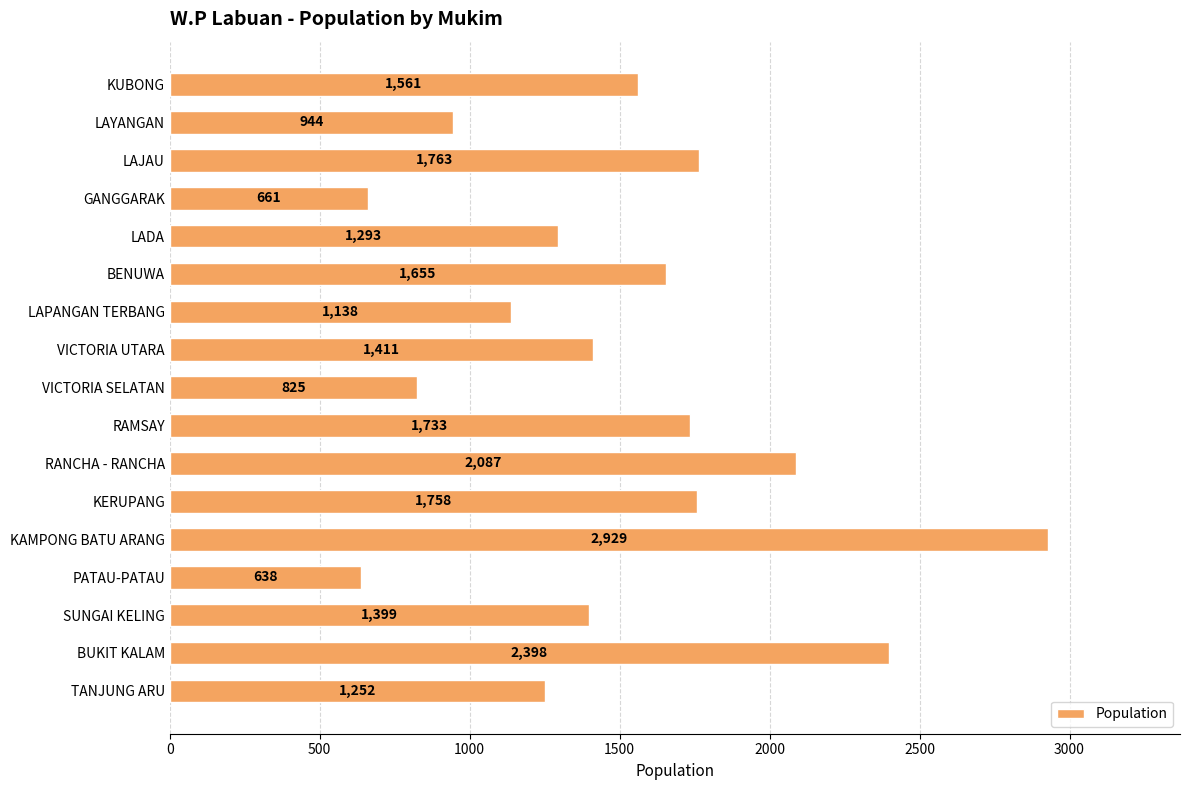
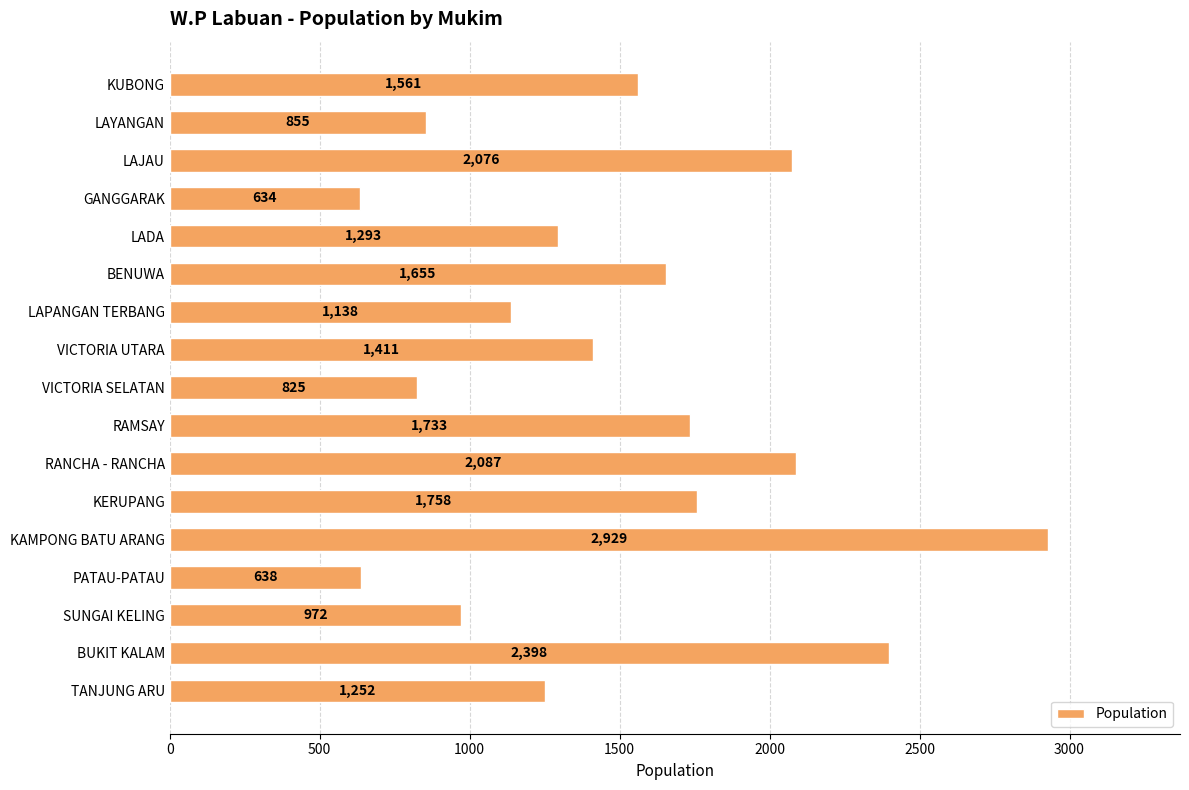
LAYANGAN: 944 -> 855
LAJAU: 1,763 -> 2,076
GANGGARAK: 661 -> 634
SUNGAI KELING: 1,399 -> 972
